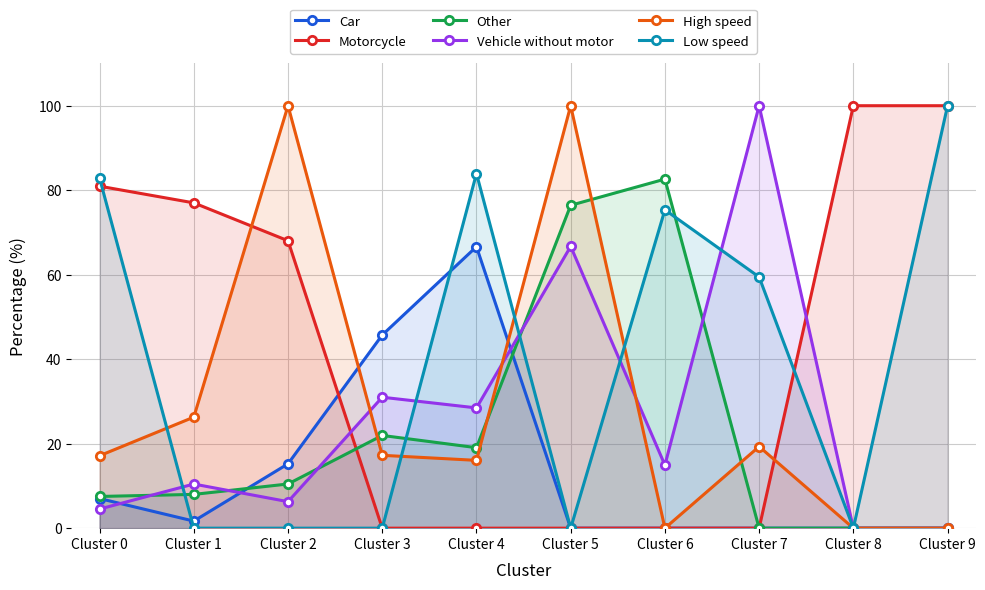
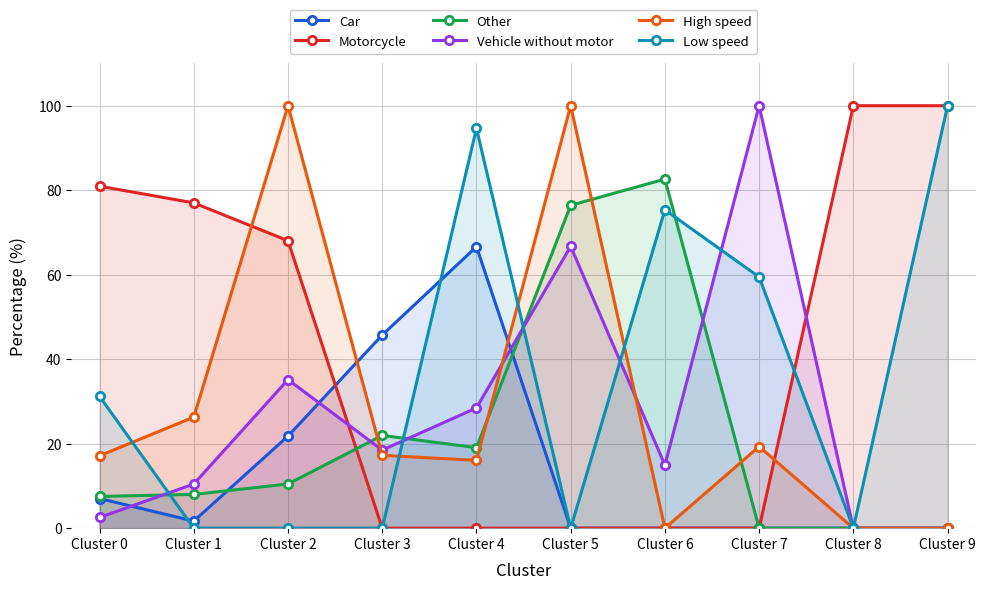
Vehicle without motor, Cluster 0: 5 -> 3
Low speed, Cluster 0: 83 -> 31
Car, Cluster 2: 15 -> 22
Vehicle without motor, Cluster 2: 6 -> 35
Vehicle without motor, Cluster 3: 31 -> 18
Low speed, Cluster 4: 84 -> 95
